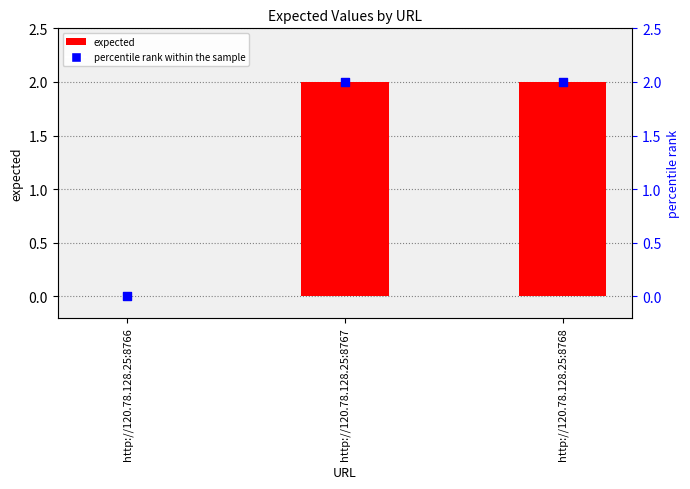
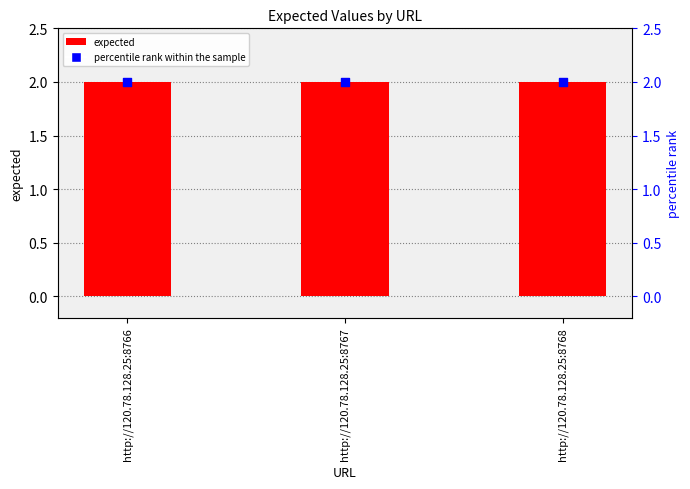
http://120.78.128.25:8766: 0 -> 2
